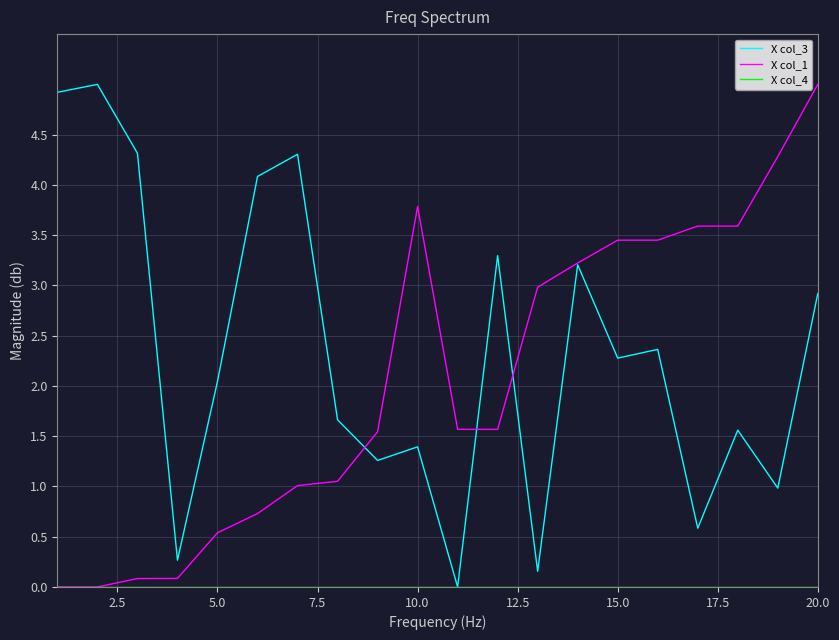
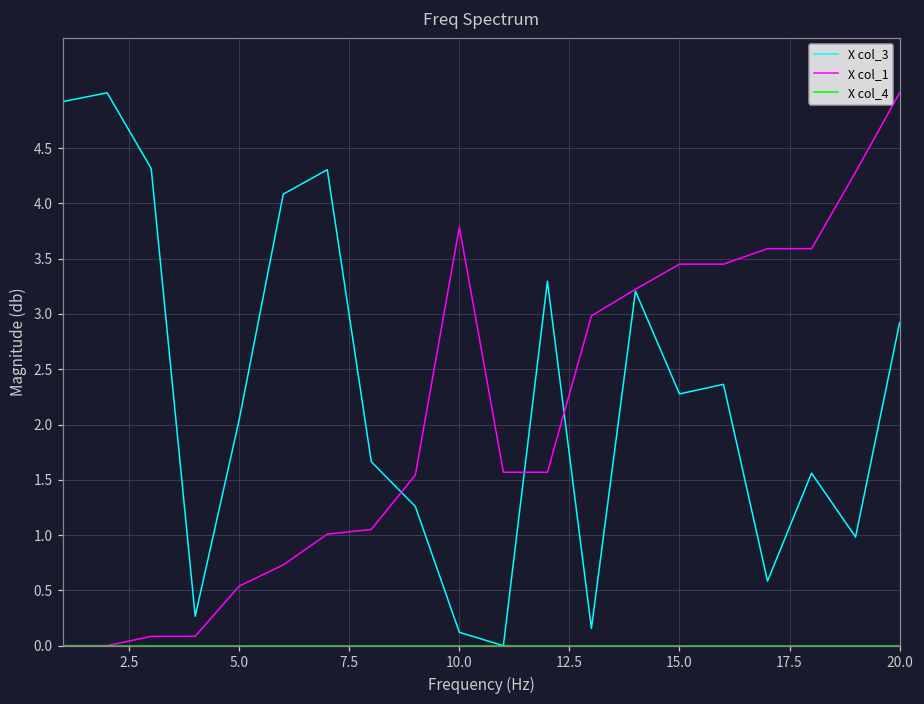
X col_3, 10.0: 1.39 -> 0.12
